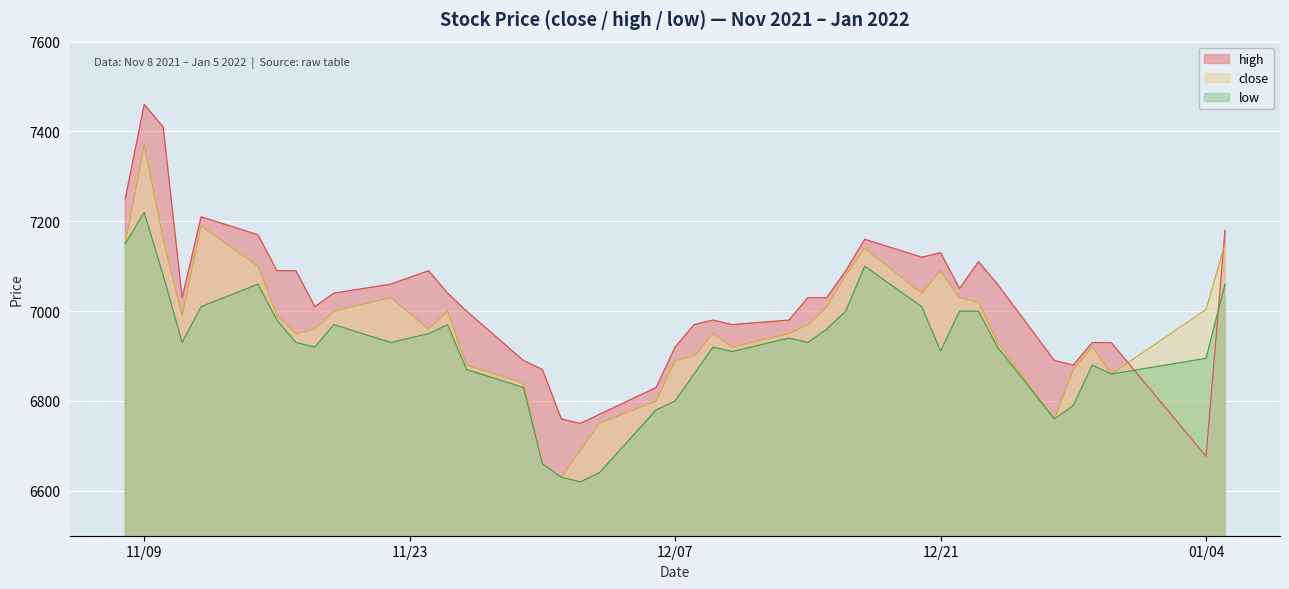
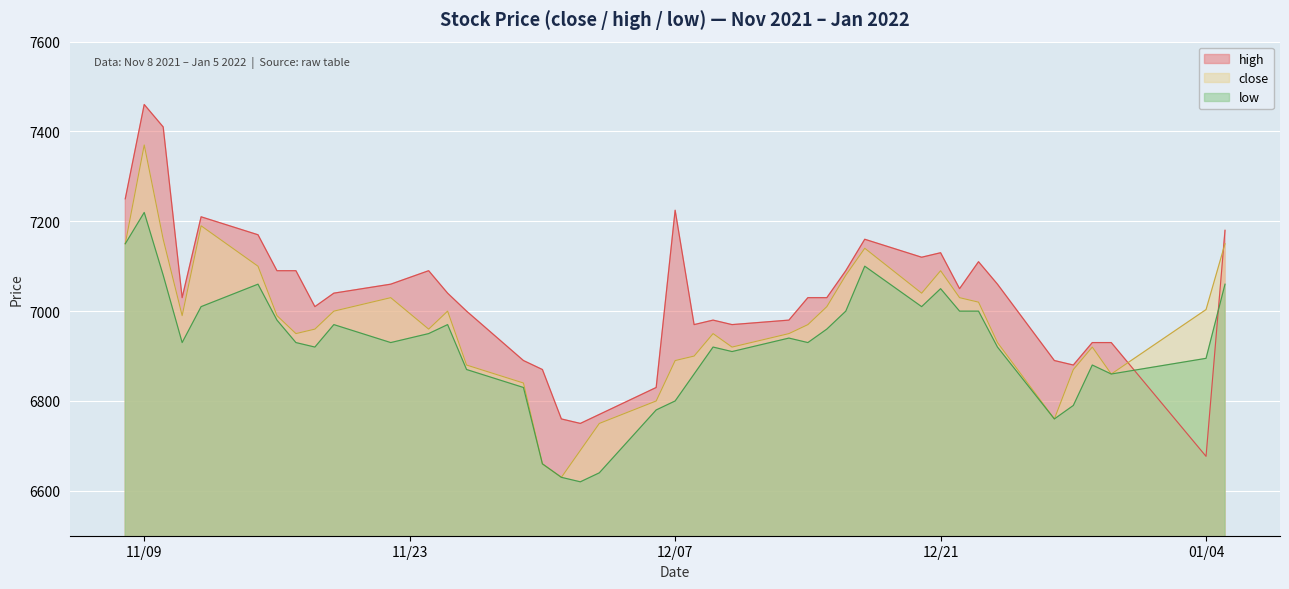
high, 12/07: 6920 -> 7220
low, 12/21: 6910 -> 7050
